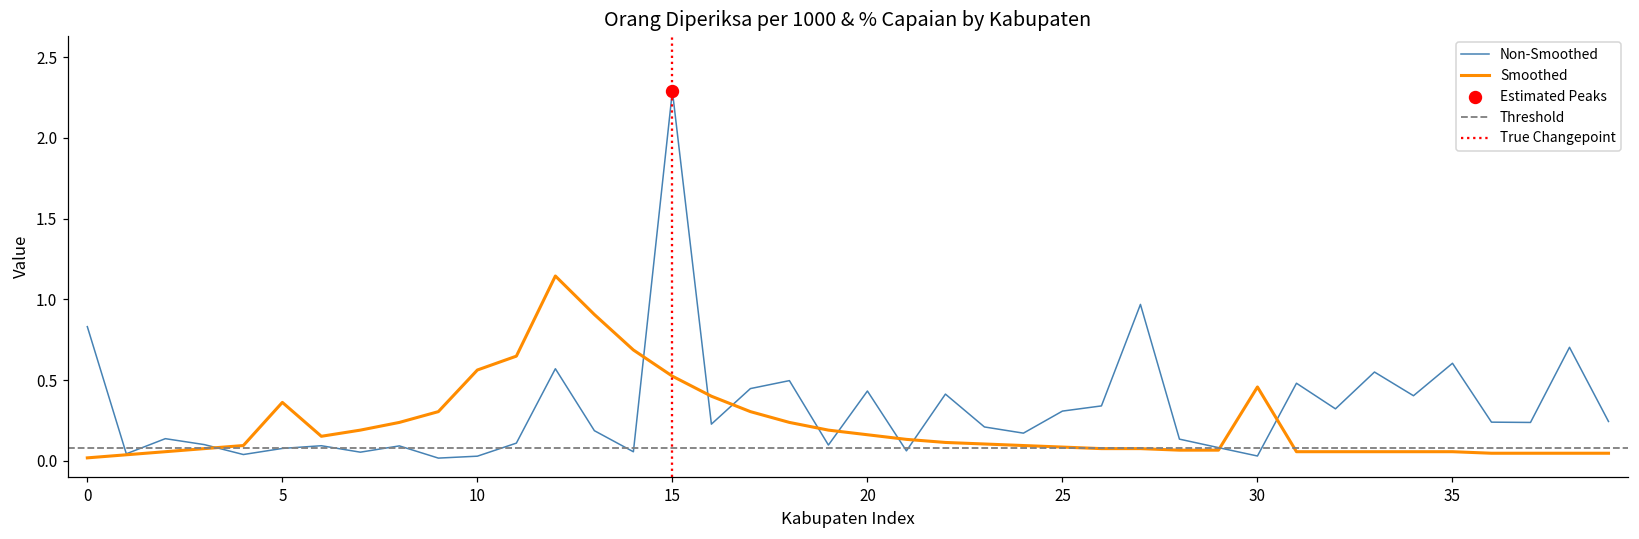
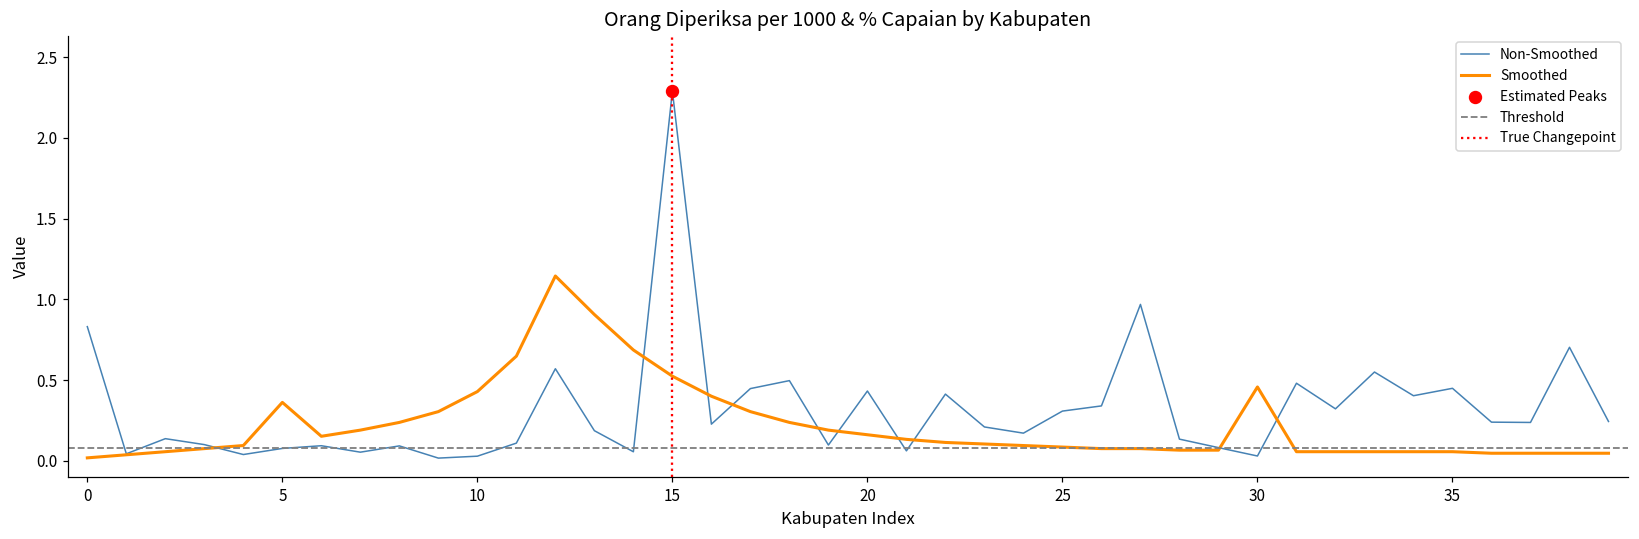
Smoothed, 10: 0.56 -> 0.43
Non-Smoothed, 35: 0.60 -> 0.45
